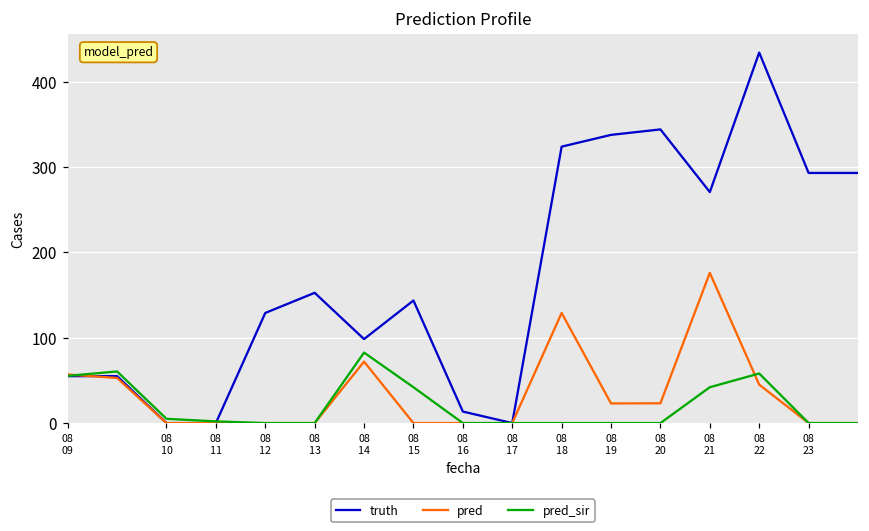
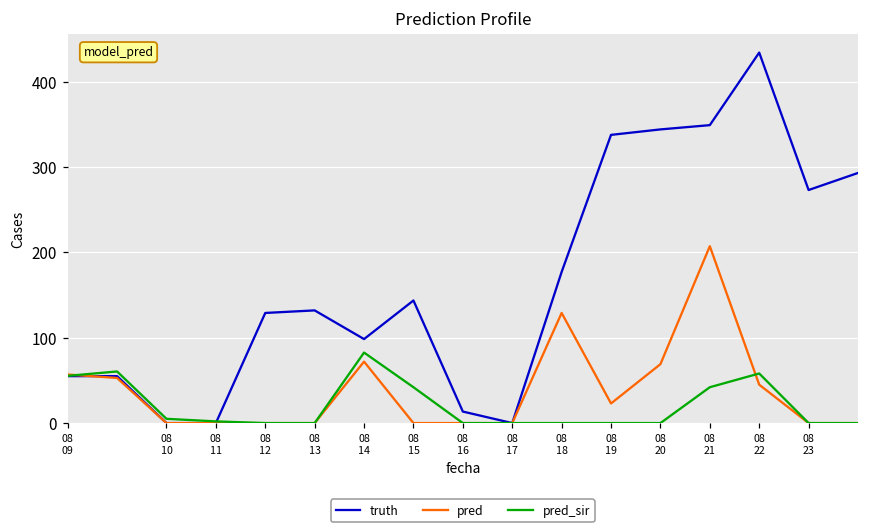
truth, 08 13: 150 -> 130
truth, 08 18: 320 -> 180
pred, 08 20: 20 -> 70
truth, 08 21: 270 -> 350
pred, 08 21: 180 -> 210
truth, 08 23: 290 -> 270
